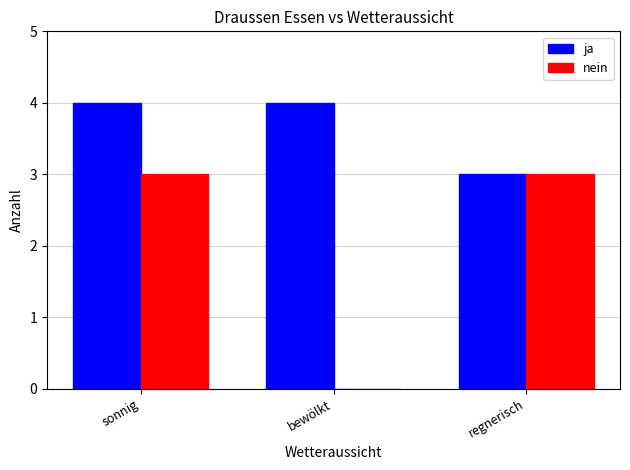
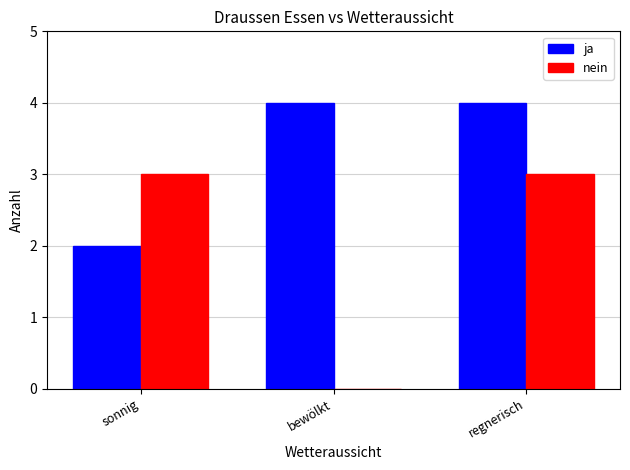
ja, sonnig: 4 -> 2
ja, regnerisch: 3 -> 4
